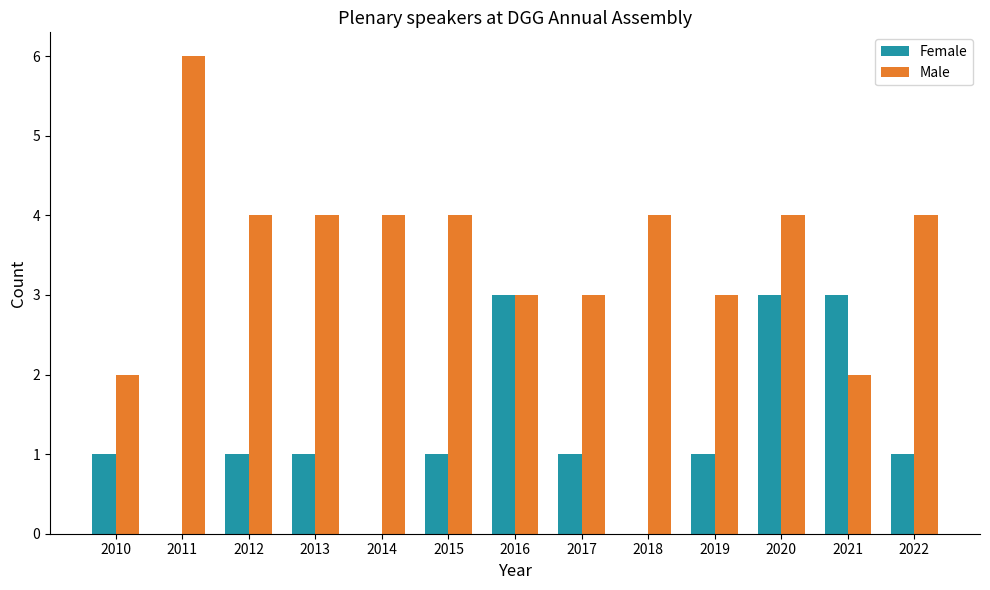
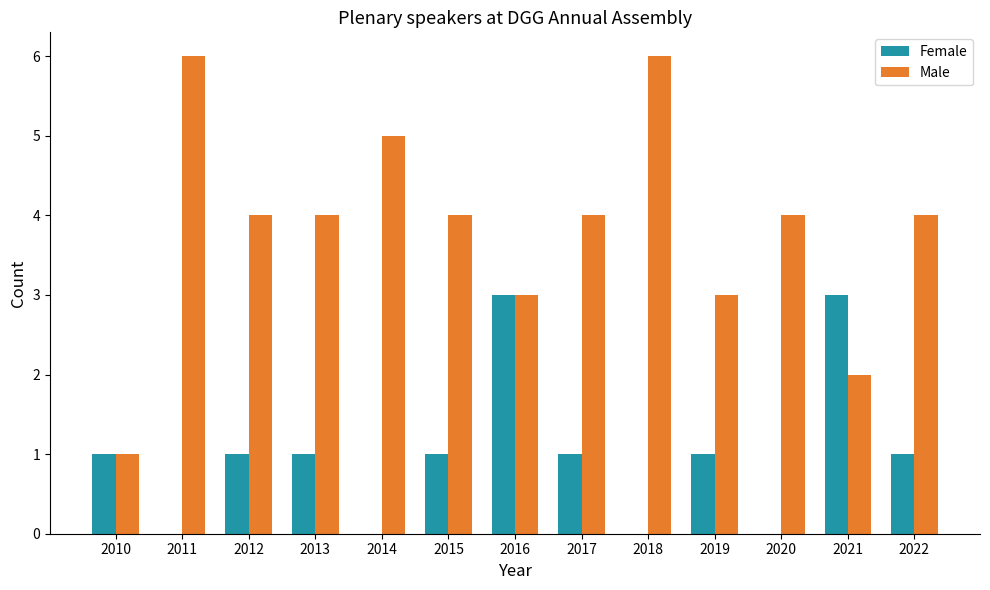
Male, 2010: 2 -> 1
Male, 2014: 4 -> 5
Male, 2017: 3 -> 4
Male, 2018: 4 -> 6
Female, 2020: 3 -> 0
